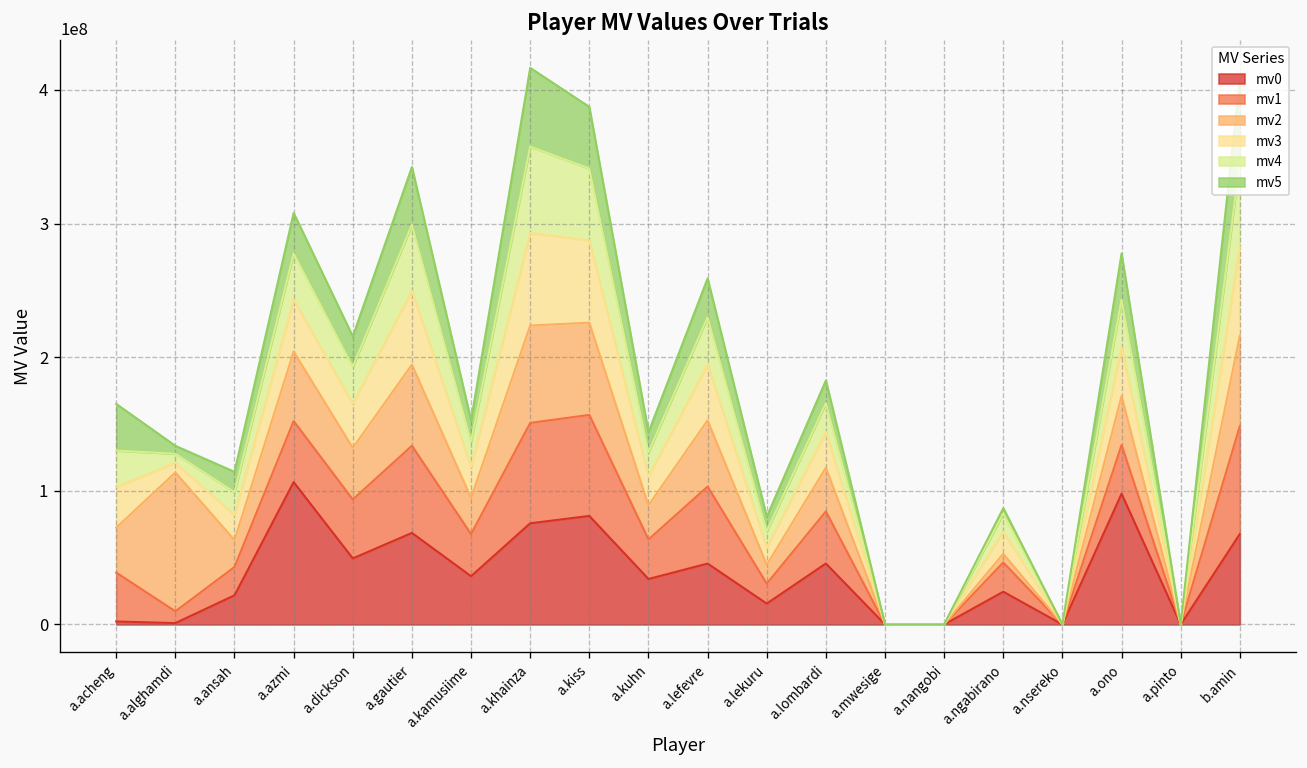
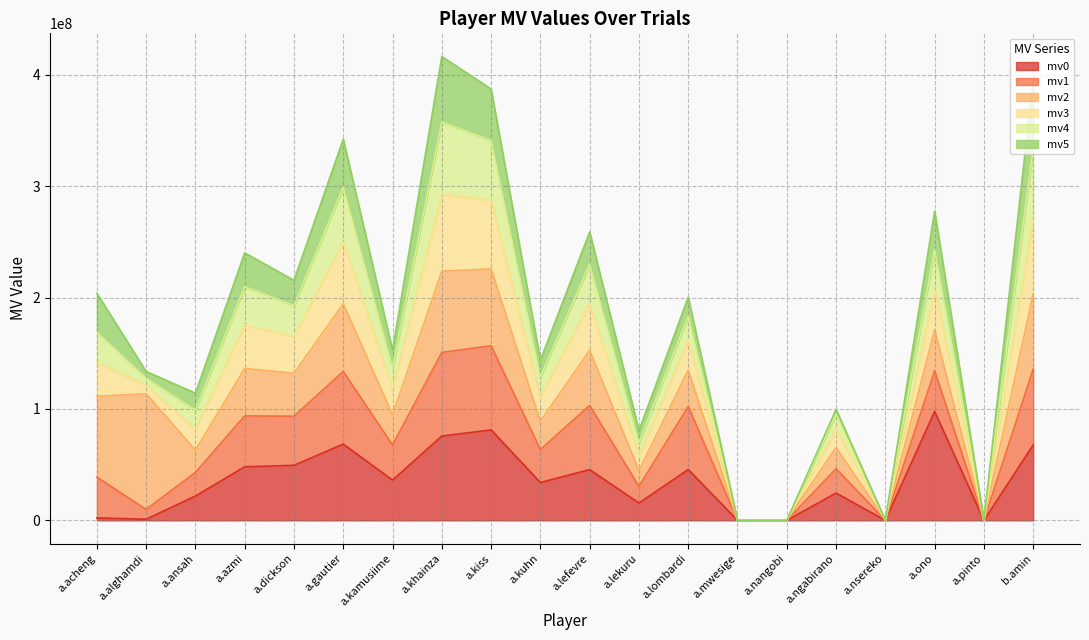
mv2, a.acheng: 34000000 -> 73000000
mv0, a.azmi: 107000000 -> 48000000
mv2, a.azmi: 52000000 -> 43000000
mv1, a.lombardi: 39000000 -> 57000000
mv2, a.ngabirano: 6000000 -> 19000000
mv1, b.amin: 81000000 -> 68000000
